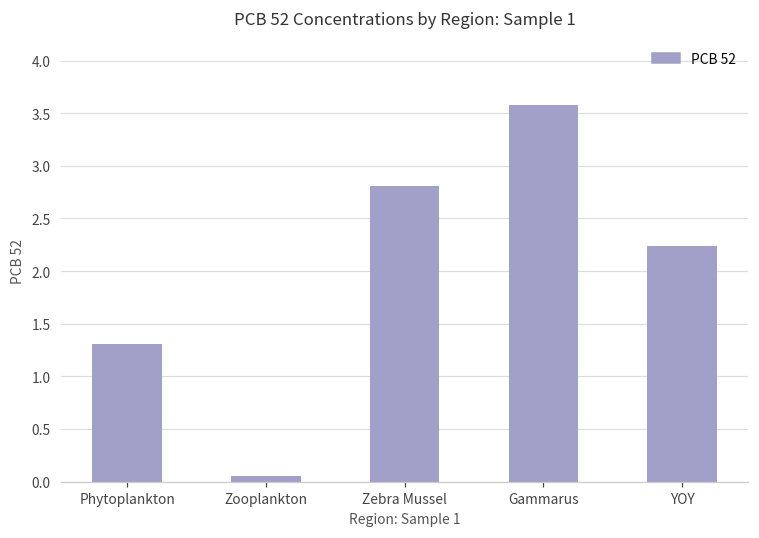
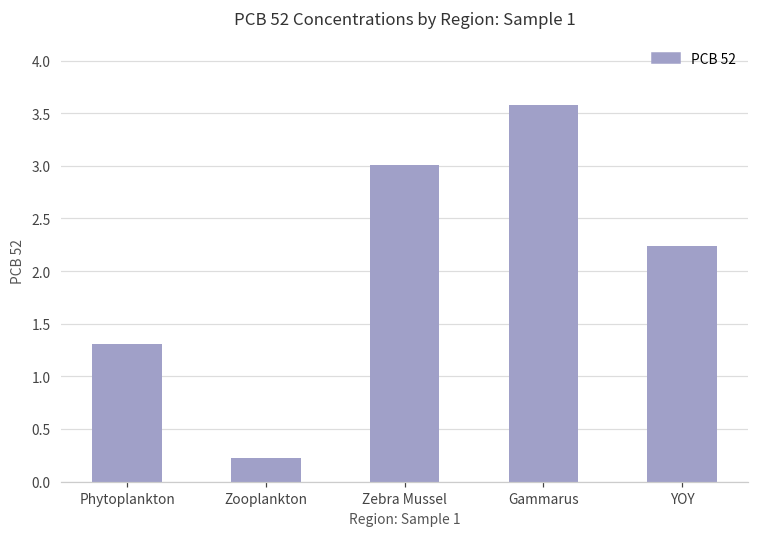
Zooplankton: 0.1 -> 0.2
Zebra Mussel: 2.8 -> 3.0
